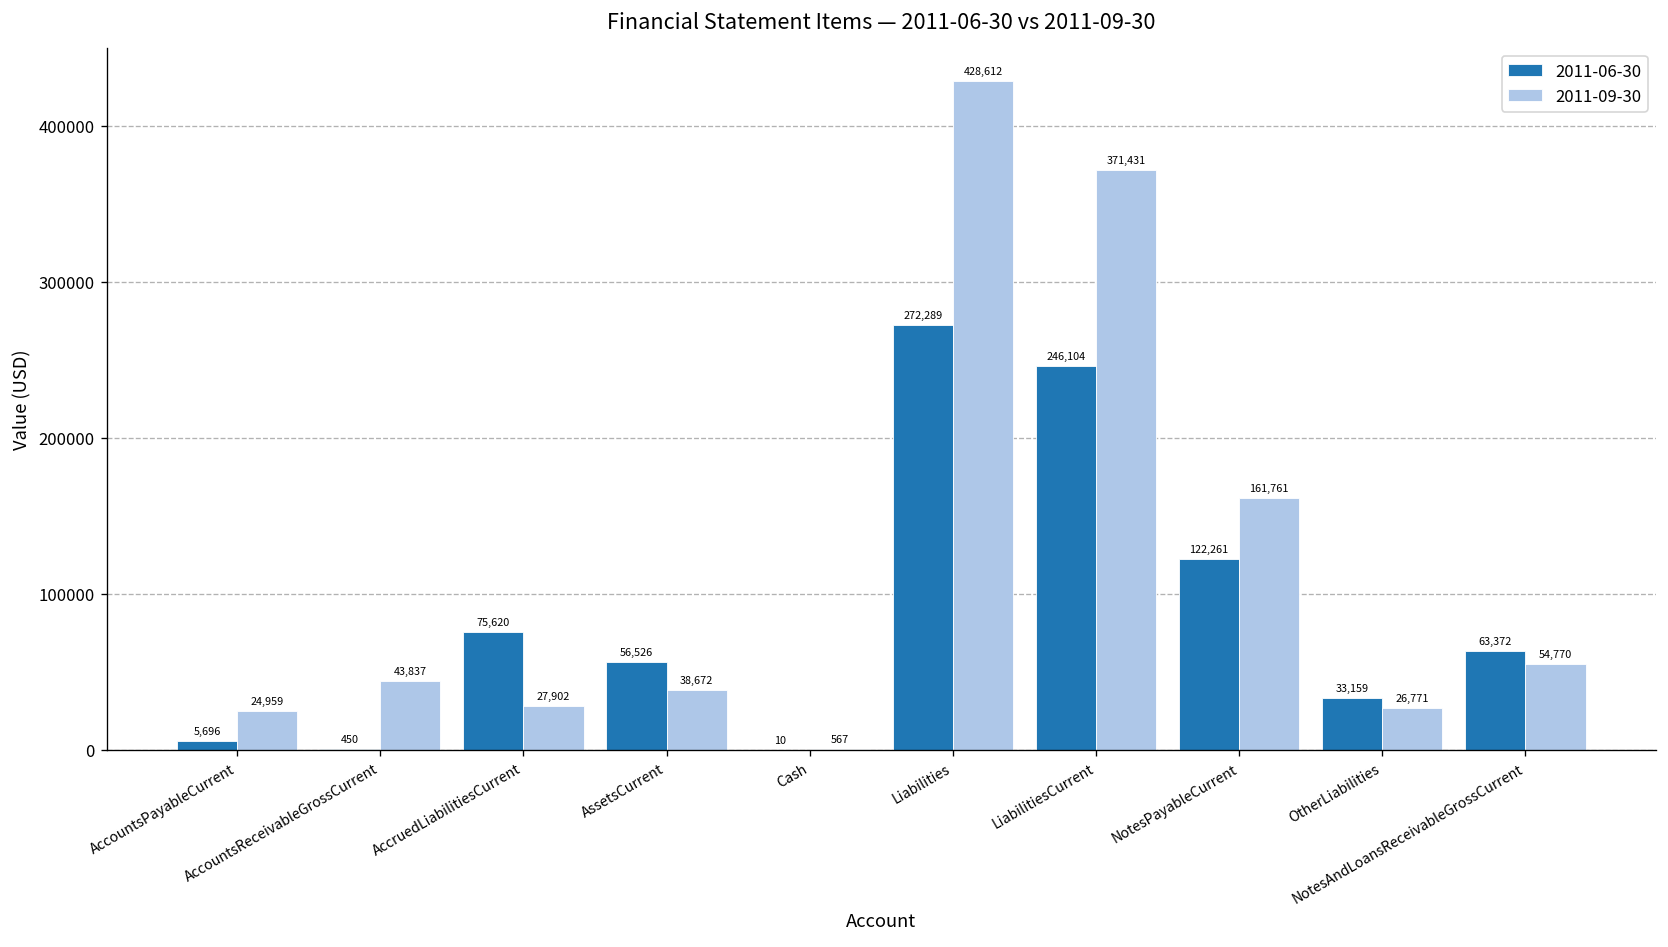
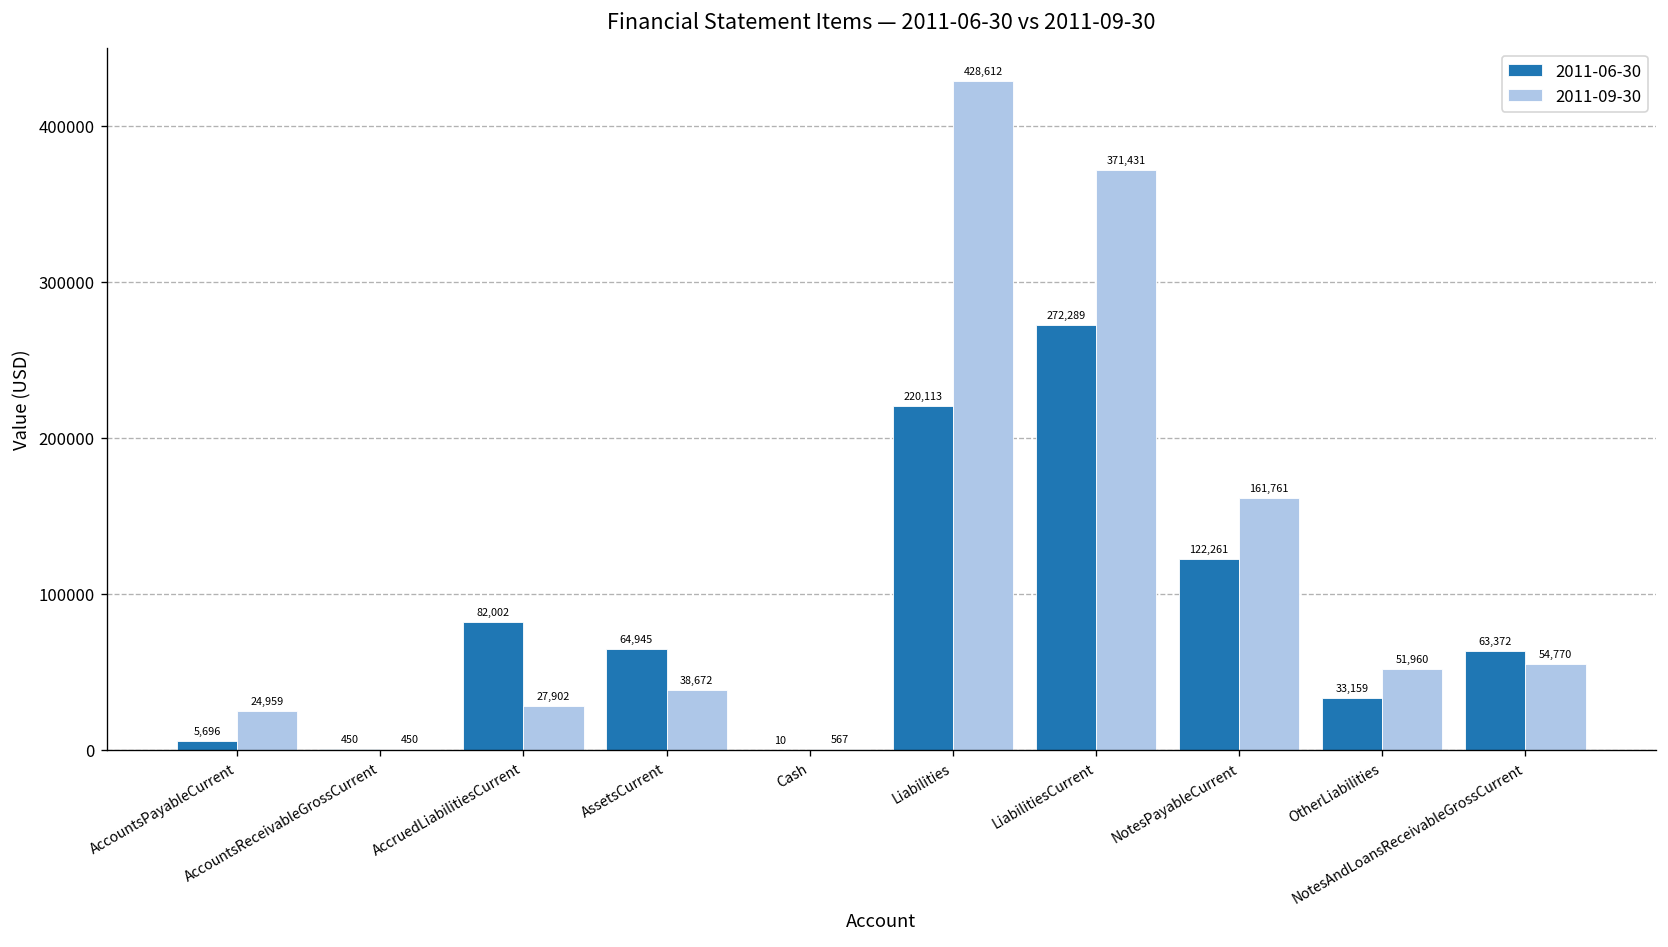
2011-09-30, AccountsReceivableGrossCurrent: 43,837 -> 450
2011-06-30, AccruedLiabilitiesCurrent: 75,620 -> 82,002
2011-06-30, AssetsCurrent: 56,526 -> 64,945
2011-06-30, Liabilities: 272,289 -> 220,113
2011-06-30, LiabilitiesCurrent: 246,104 -> 272,289
2011-09-30, OtherLiabilities: 26,771 -> 51,960
